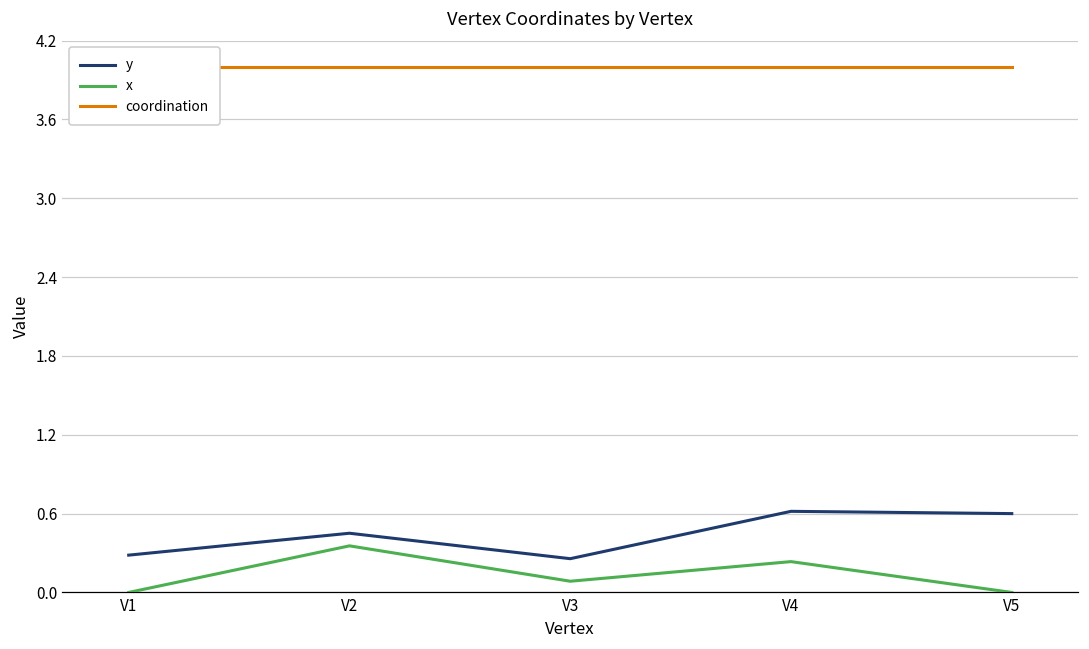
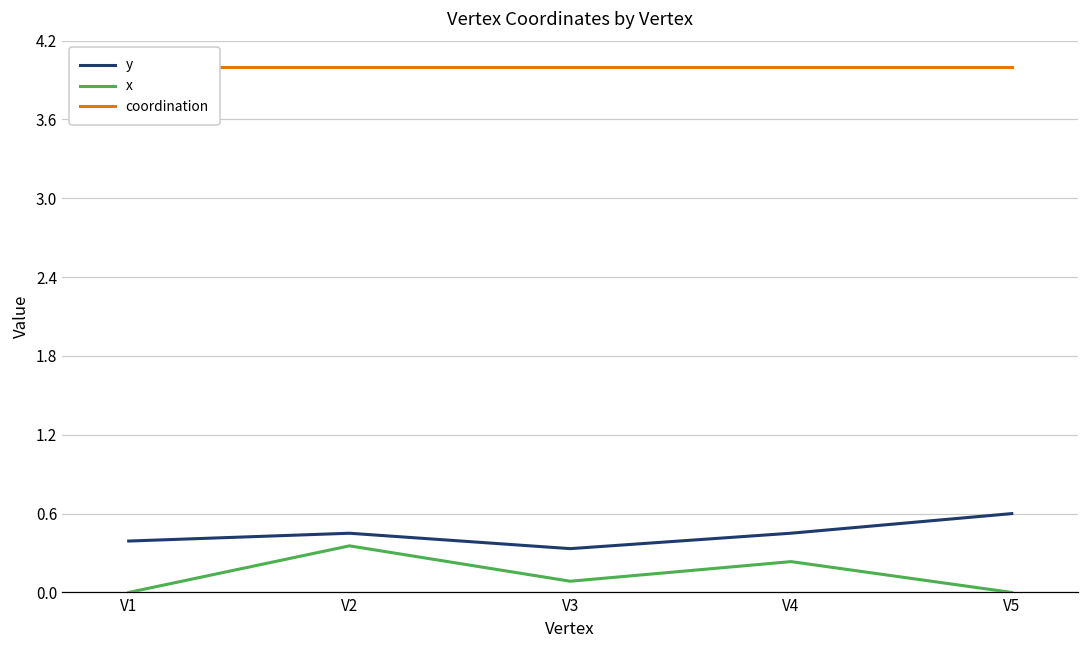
y, V1: 0.28 -> 0.39
y, V3: 0.26 -> 0.33
y, V4: 0.62 -> 0.45
